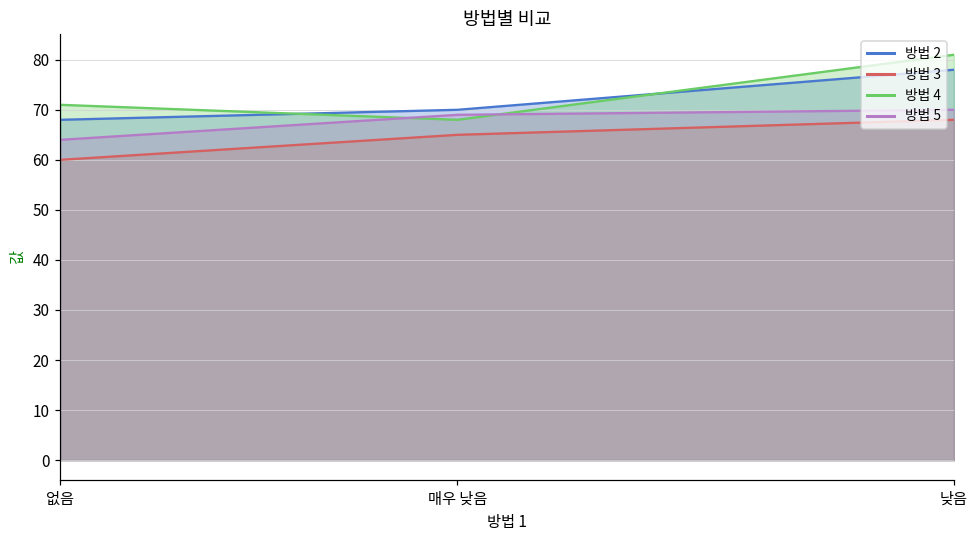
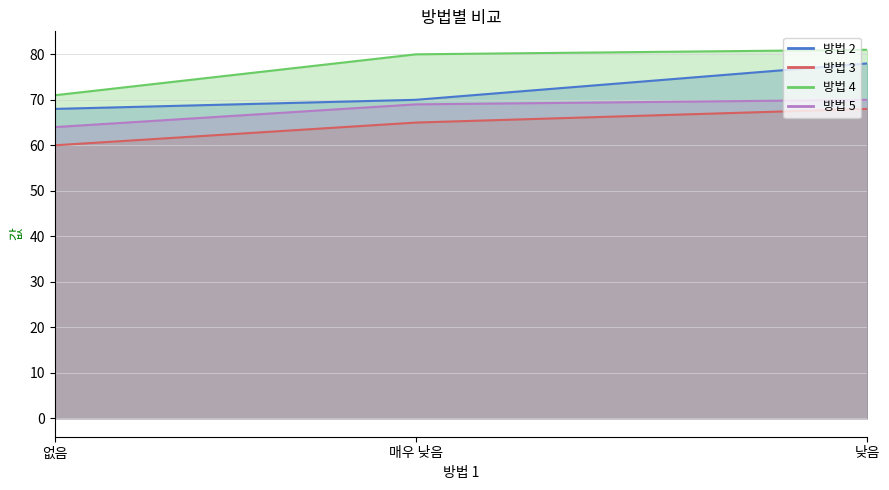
방법 4, 매우 낮음: 68 -> 80
